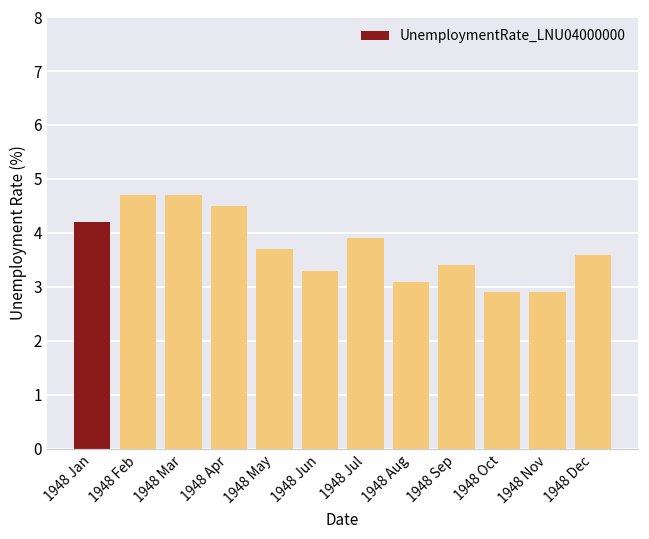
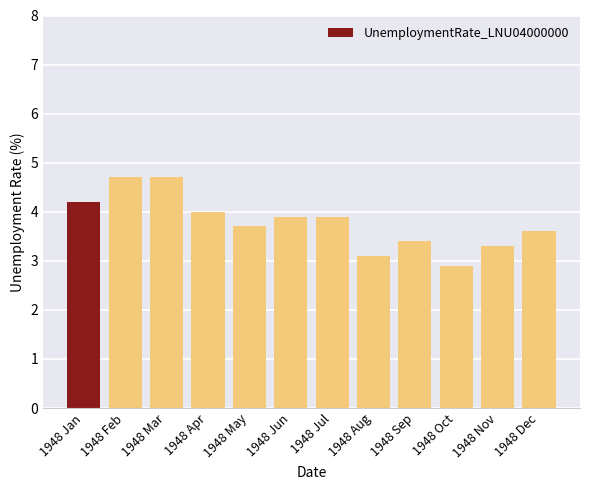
1948 Apr: 4.5 -> 4.0
1948 Jun: 3.3 -> 3.9
1948 Nov: 2.9 -> 3.3
